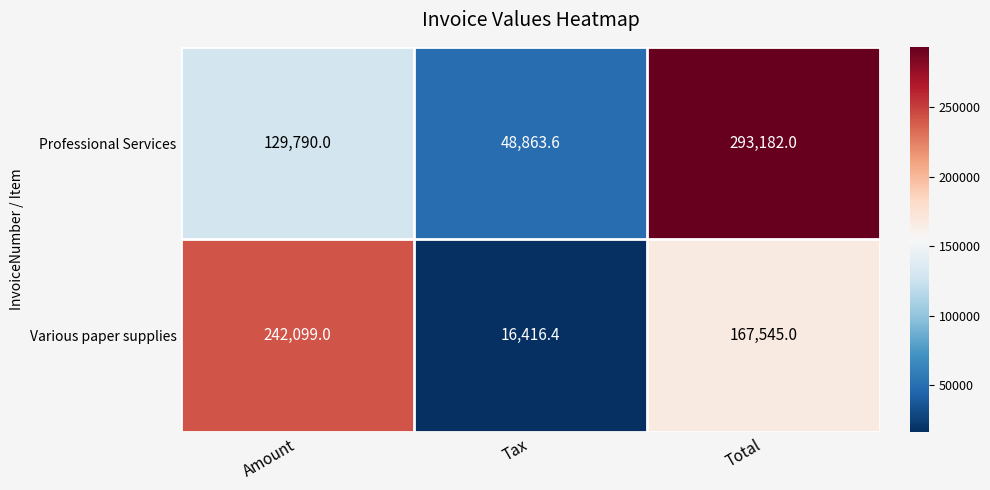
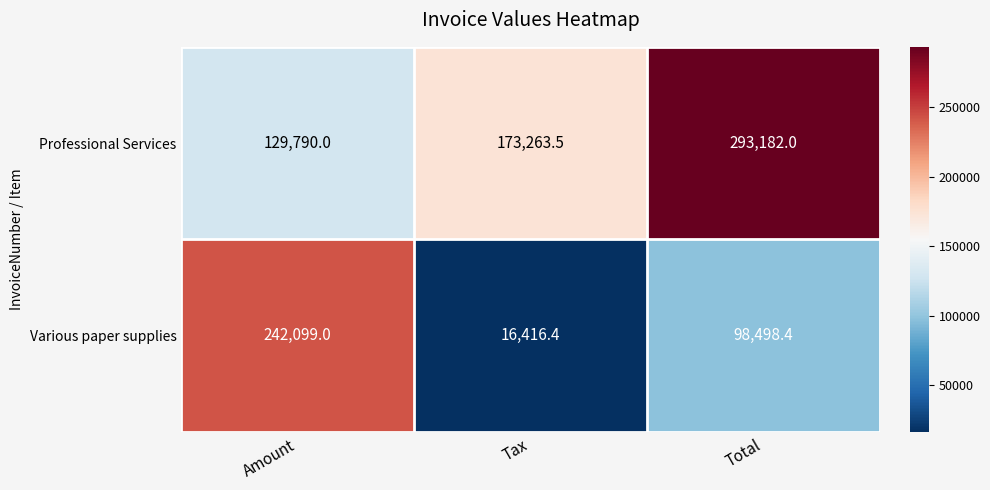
Professional Services, Tax: 48,863.6 -> 173,263.5
Various paper supplies, Total: 167,545.0 -> 98,498.4
